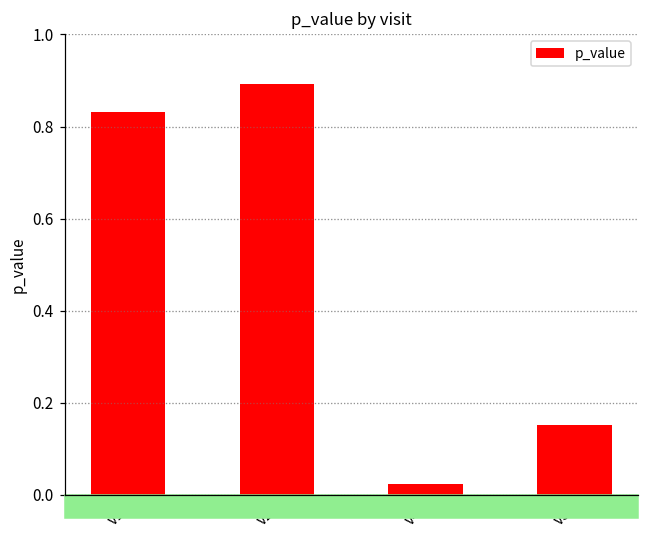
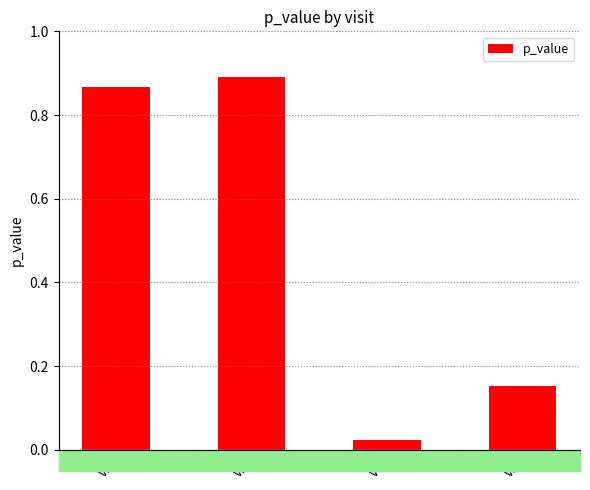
v1: 0.83 -> 0.87
